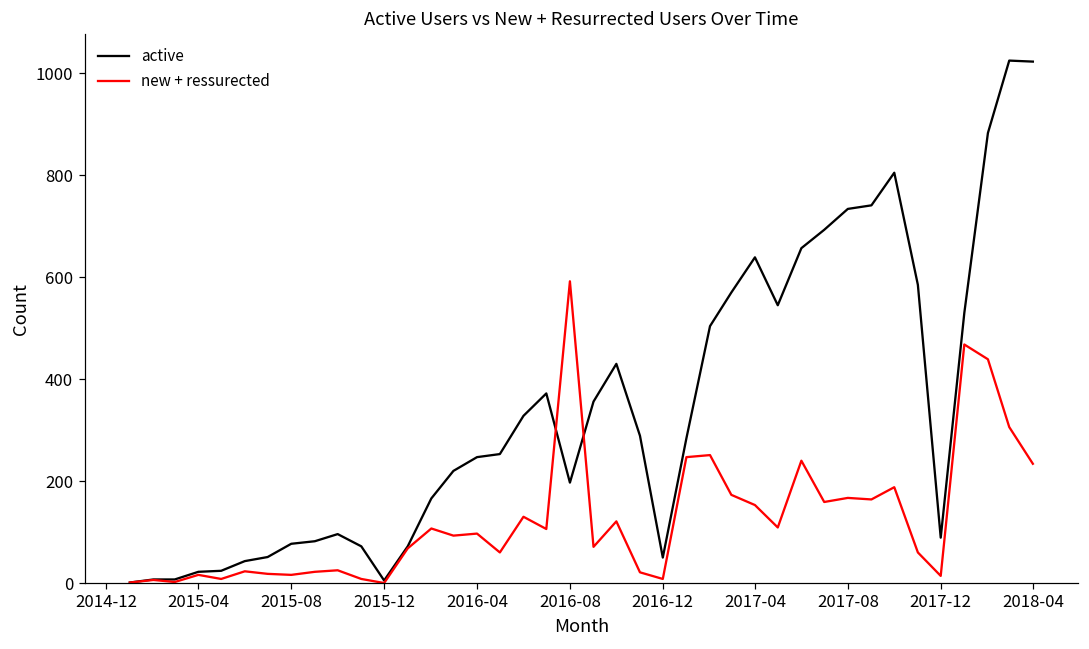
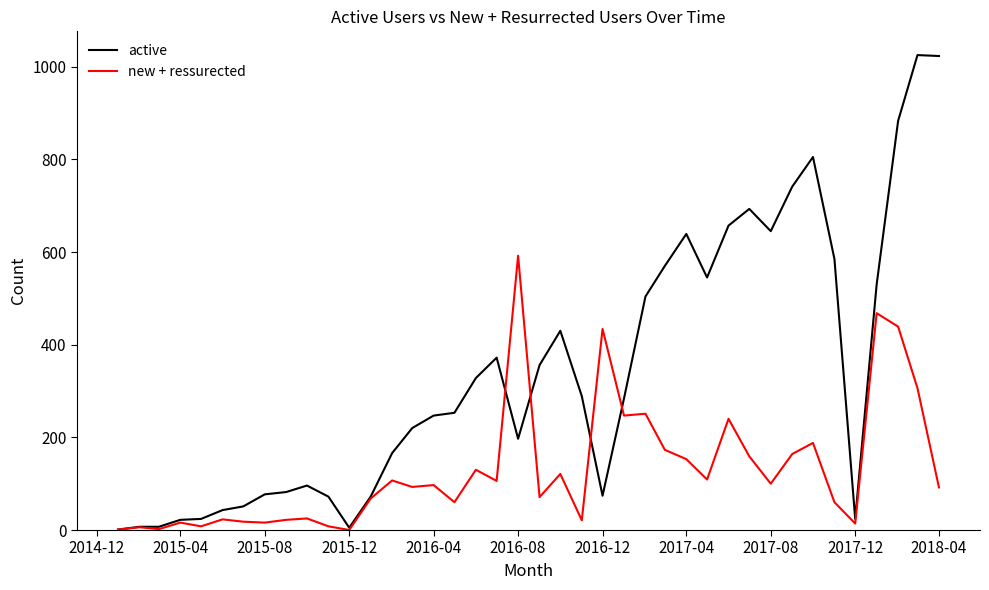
active, 2016-12: 50 -> 70
new + ressurected, 2016-12: 10 -> 430
active, 2017-08: 730 -> 650
new + ressurected, 2017-08: 170 -> 100
active, 2017-12: 90 -> 20
new + ressurected, 2018-04: 230 -> 90
